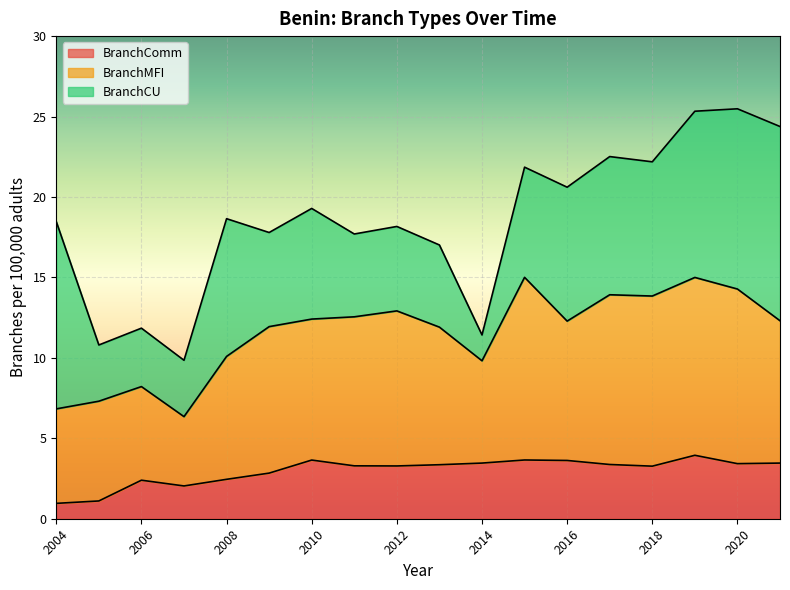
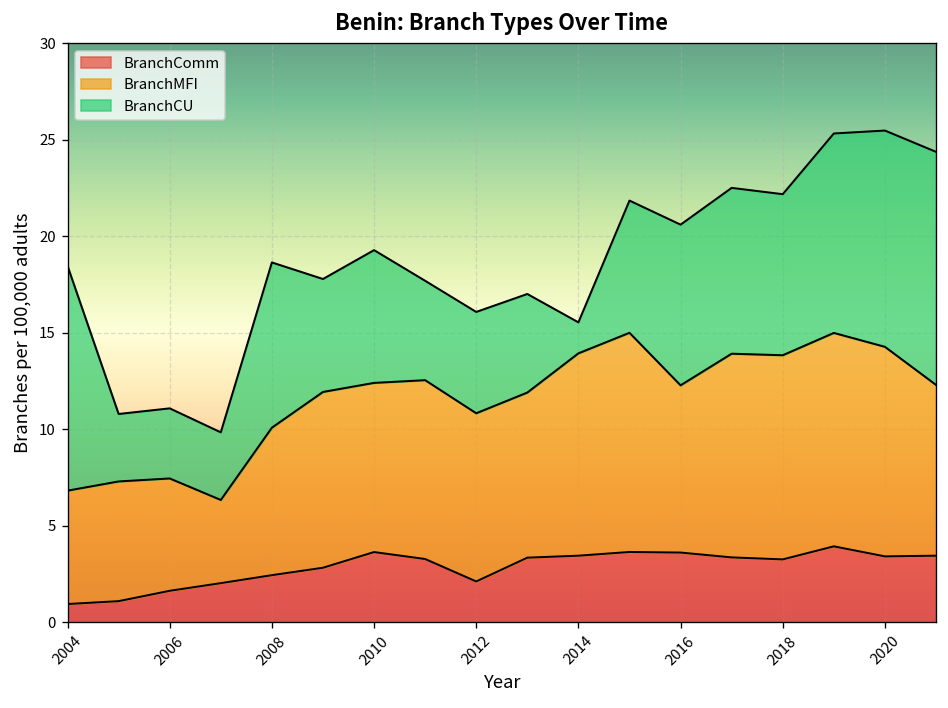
BranchComm, 2006: 2.4 -> 1.6
BranchComm, 2012: 3.3 -> 2.1
BranchMFI, 2012: 9.6 -> 8.7
BranchMFI, 2014: 6.4 -> 10.5
